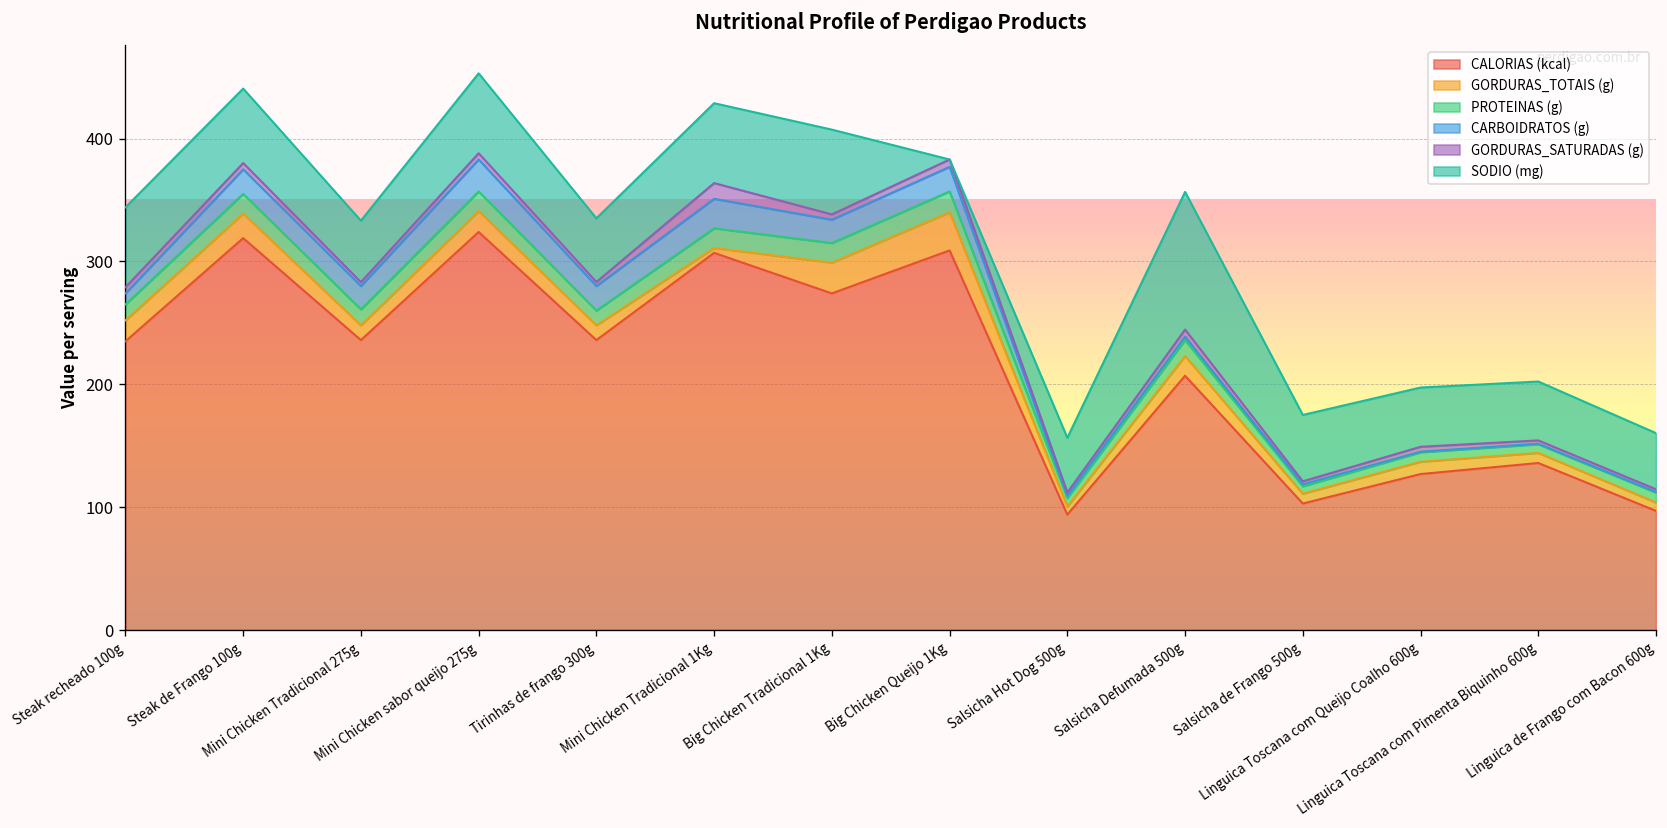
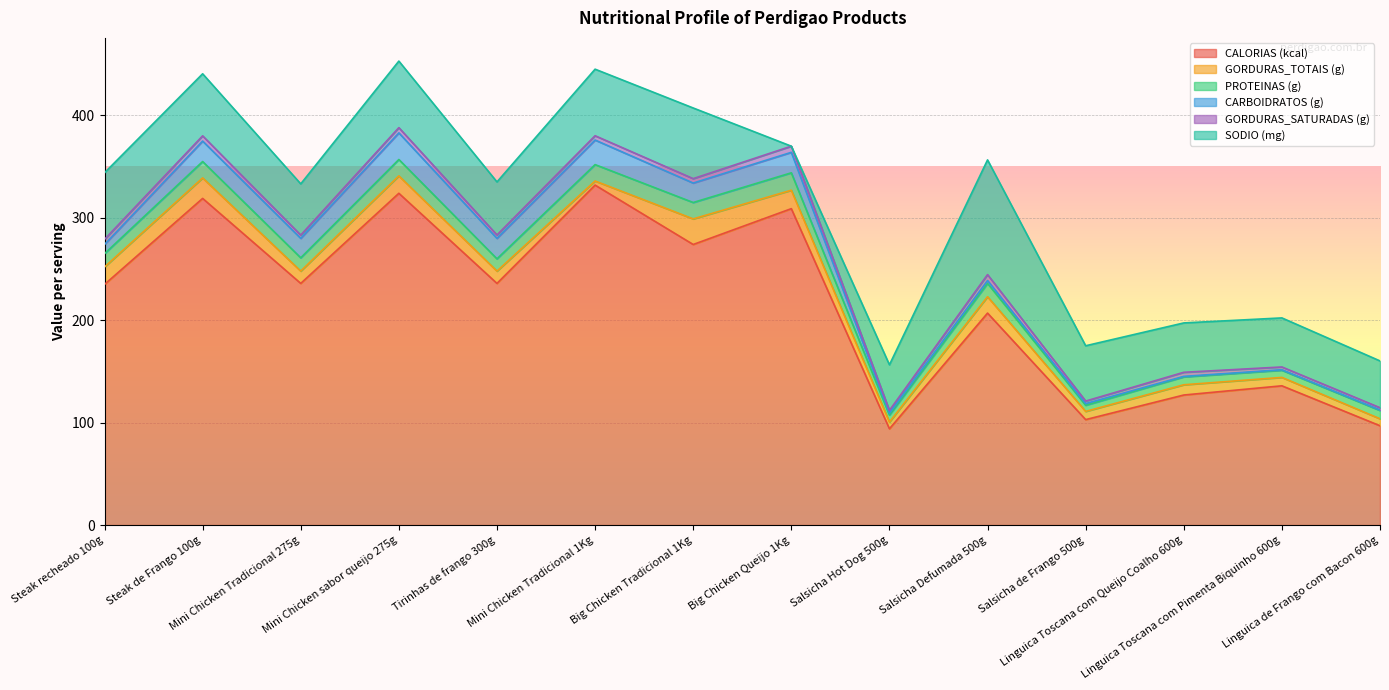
CALORIAS (kcal), Mini Chicken Tradicional 1Kg: 307 -> 332
GORDURAS_SATURADAS (g), Mini Chicken Tradicional 1Kg: 13 -> 4
GORDURAS_TOTAIS (g), Big Chicken Queijo 1Kg: 31 -> 18
